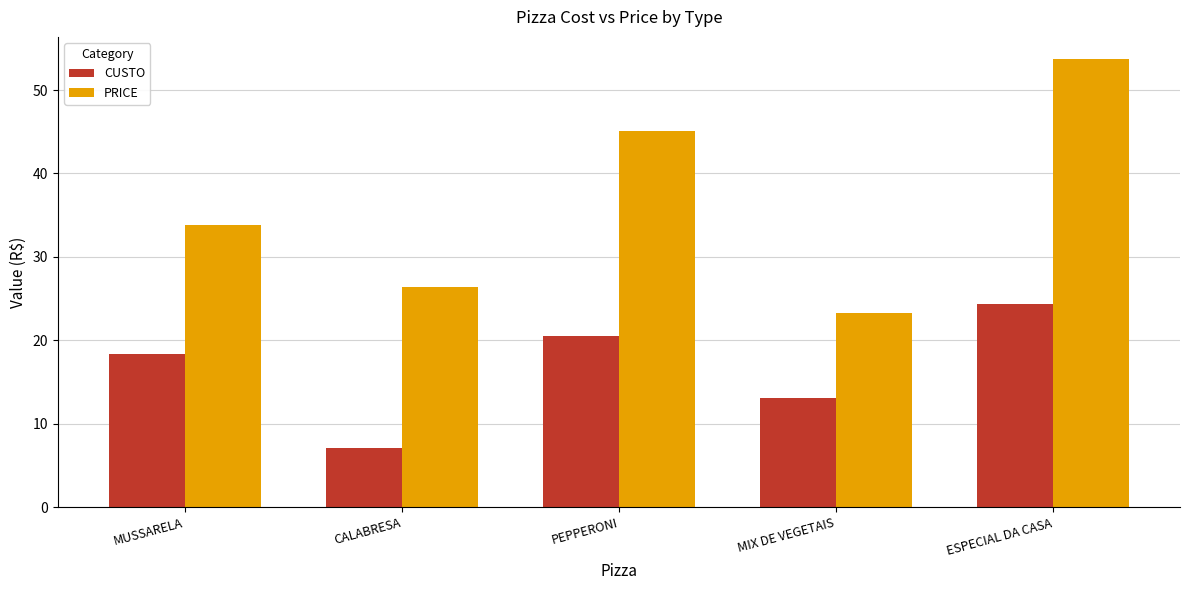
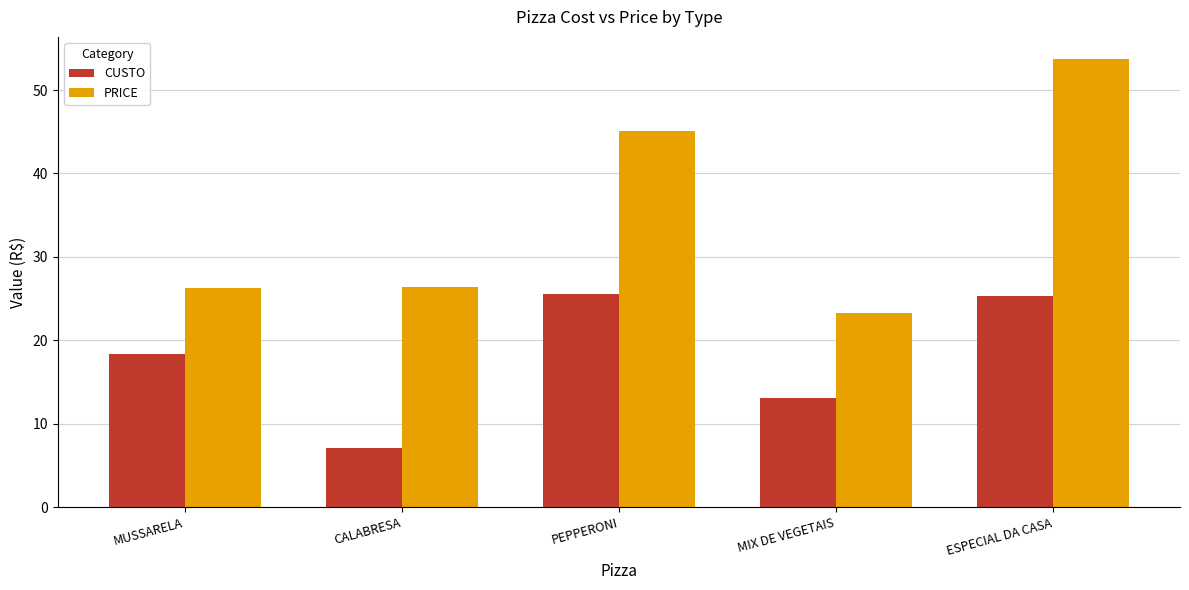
PRICE, MUSSARELA: 34 -> 26
CUSTO, PEPPERONI: 20 -> 26
CUSTO, ESPECIAL DA CASA: 24 -> 25
